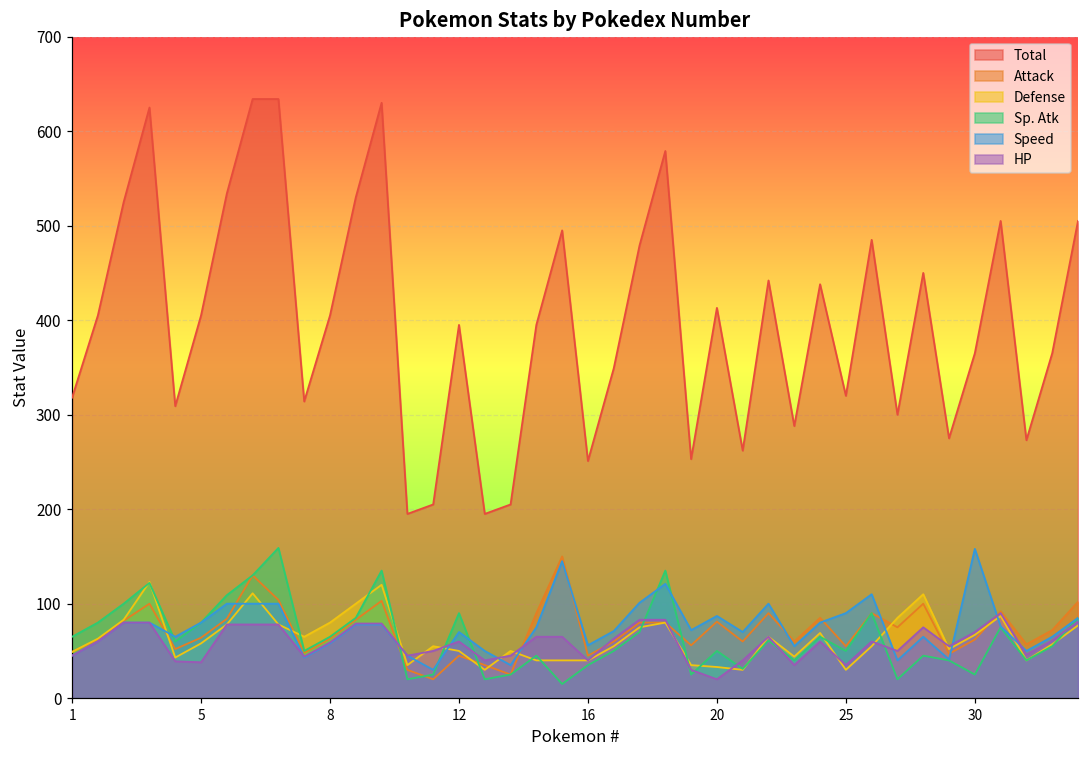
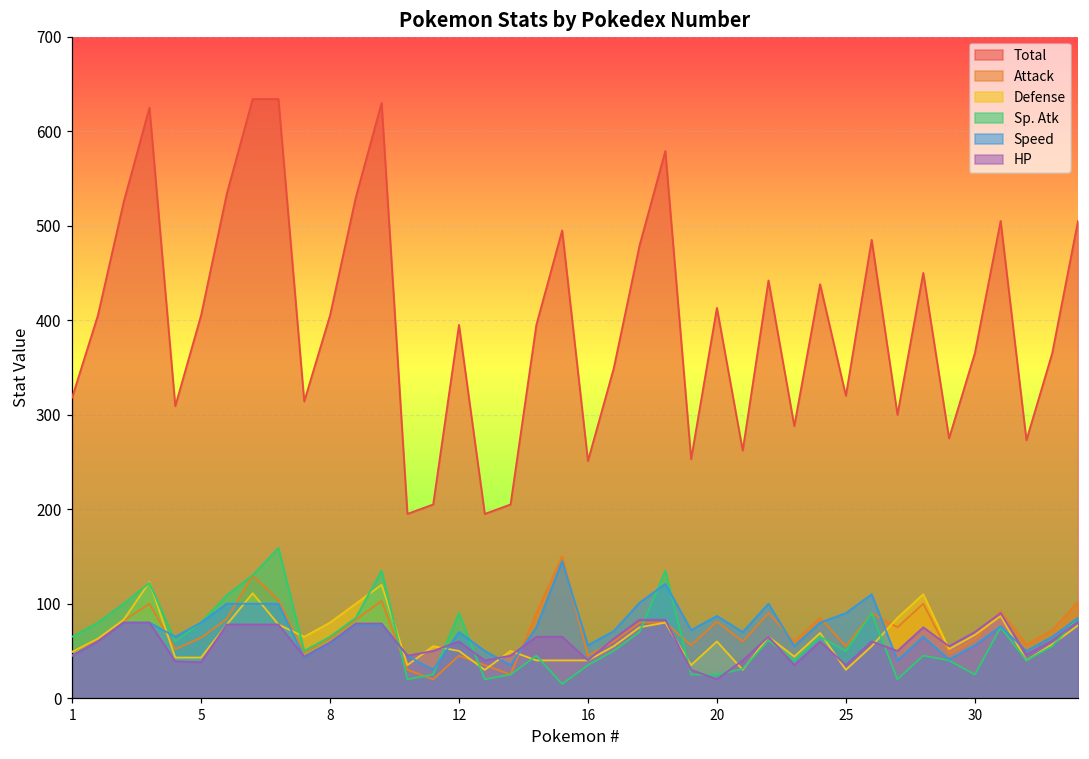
Defense, 5: 60 -> 40
Defense, 20: 30 -> 60
Sp. Atk, 20: 50 -> 30
Speed, 30: 160 -> 60
